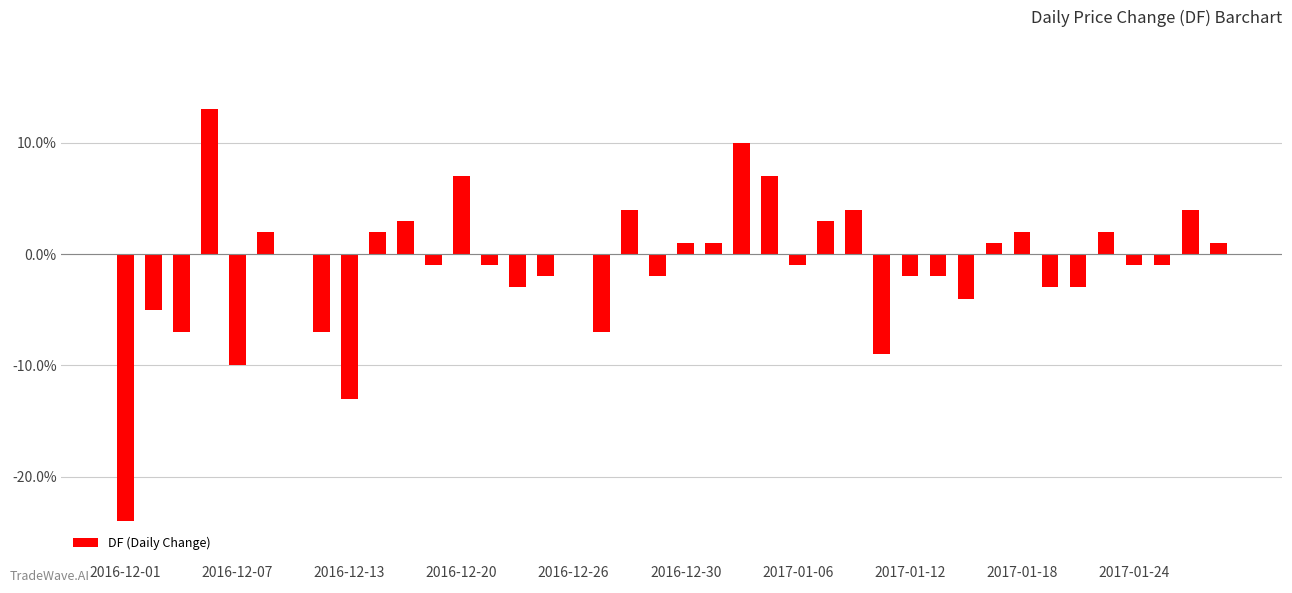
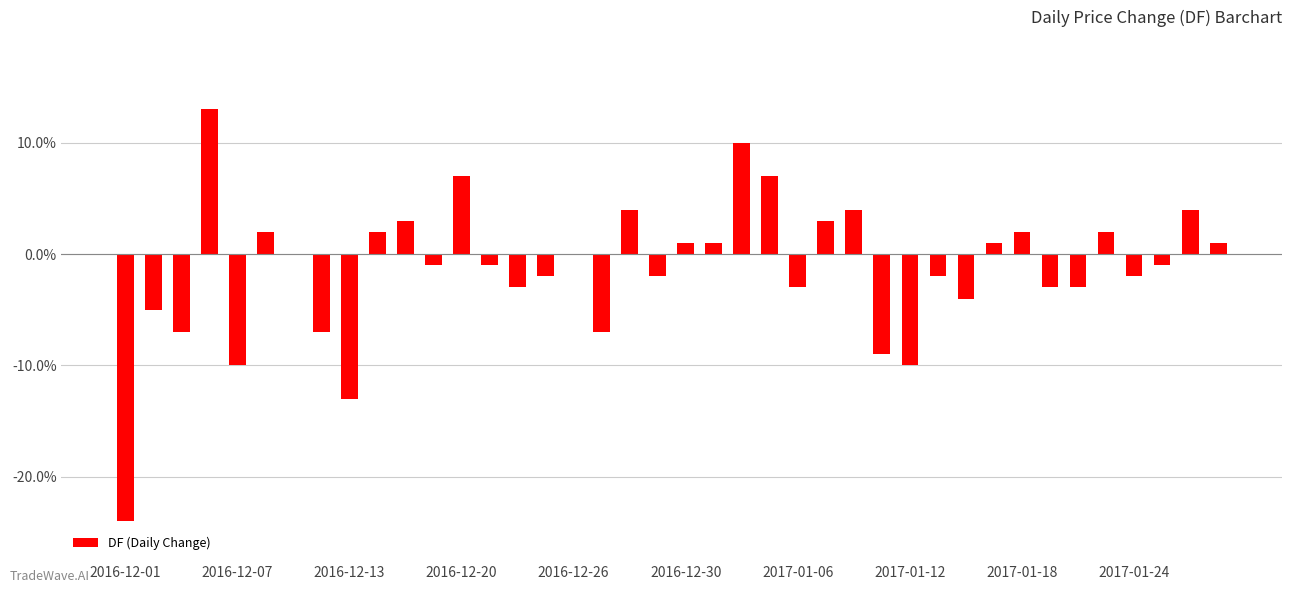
2017-01-06: -1.0% -> -3.0%
2017-01-12: -2.0% -> -10.0%
2017-01-24: -1.0% -> -2.0%
